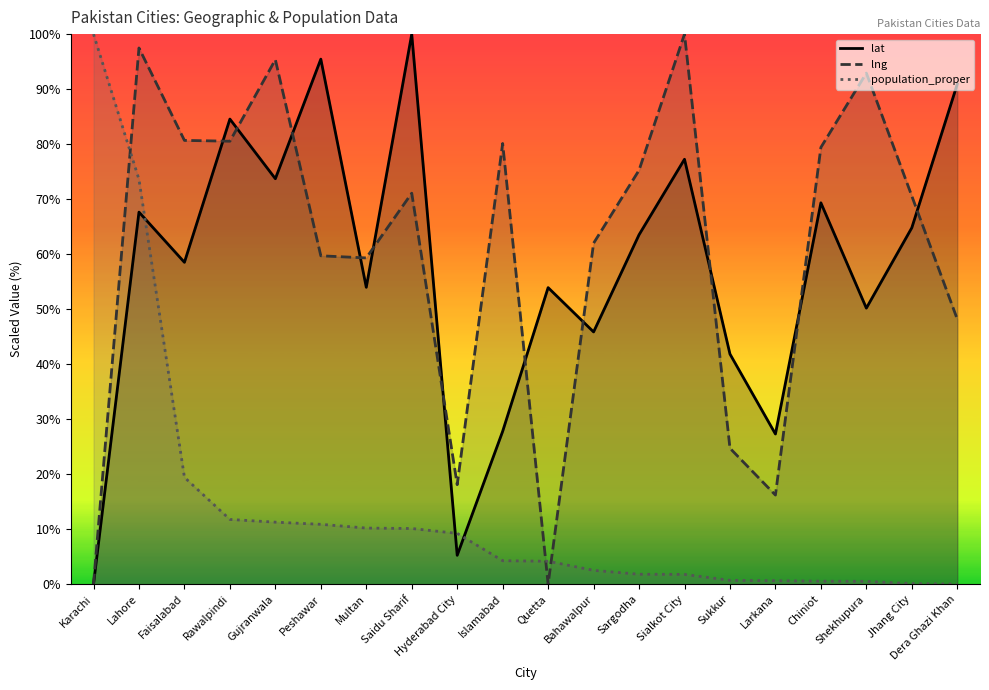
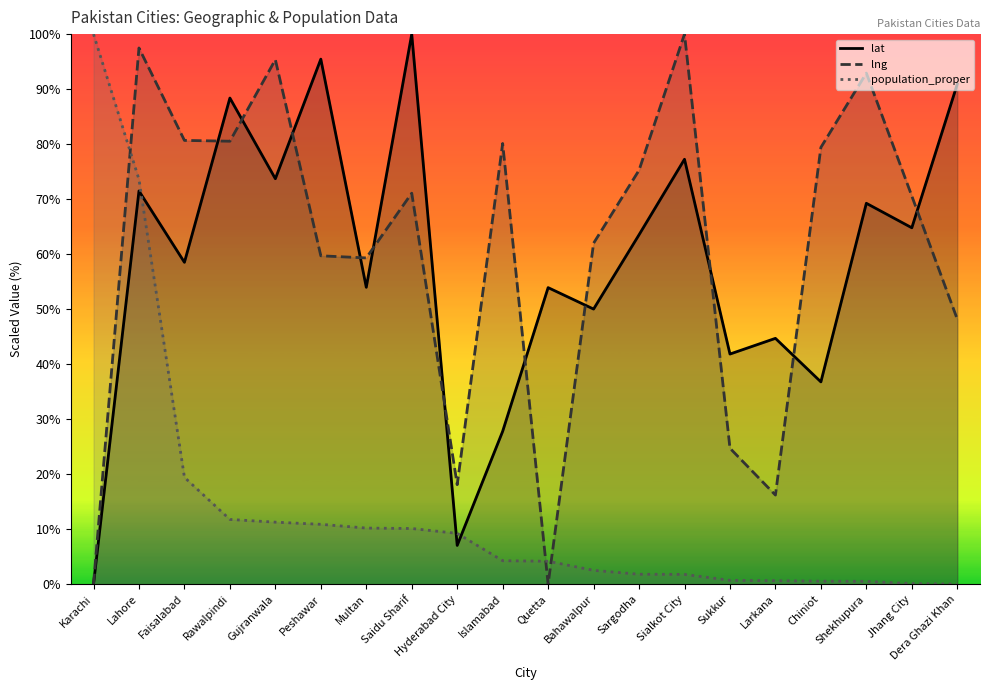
lat, Lahore: 68% -> 71%
lat, Rawalpindi: 85% -> 88%
lat, Hyderabad City: 5% -> 7%
lat, Bahawalpur: 46% -> 50%
lat, Larkana: 27% -> 45%
lat, Chiniot: 69% -> 37%
lat, Shekhupura: 50% -> 69%
